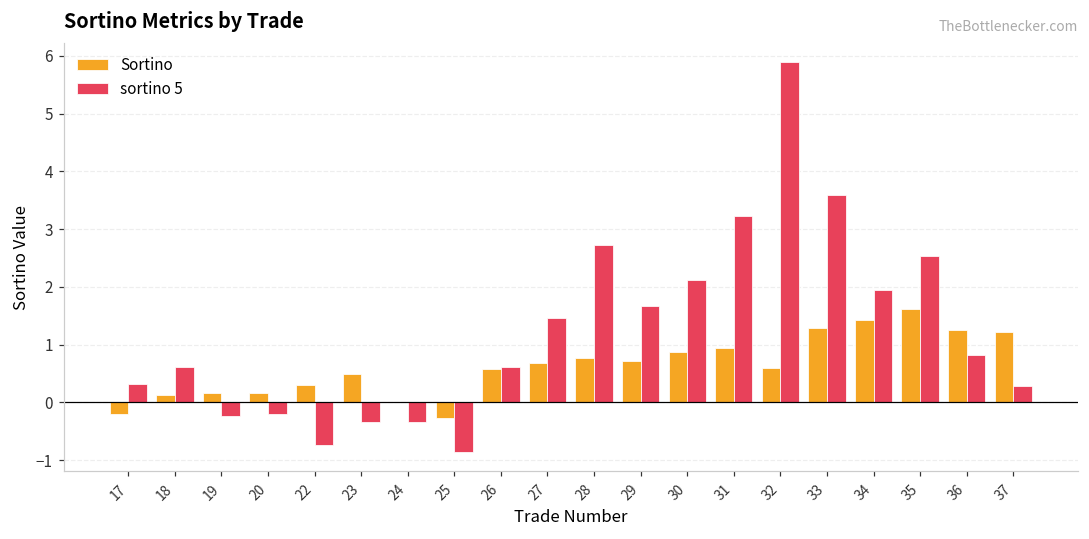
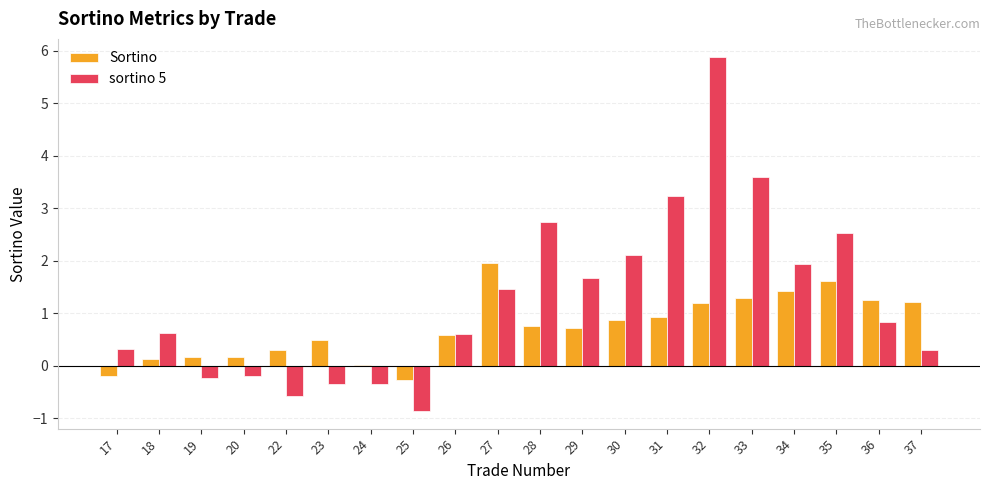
sortino 5, 22: -0.7 -> -0.6
Sortino, 27: 0.7 -> 2.0
Sortino, 32: 0.6 -> 1.2
